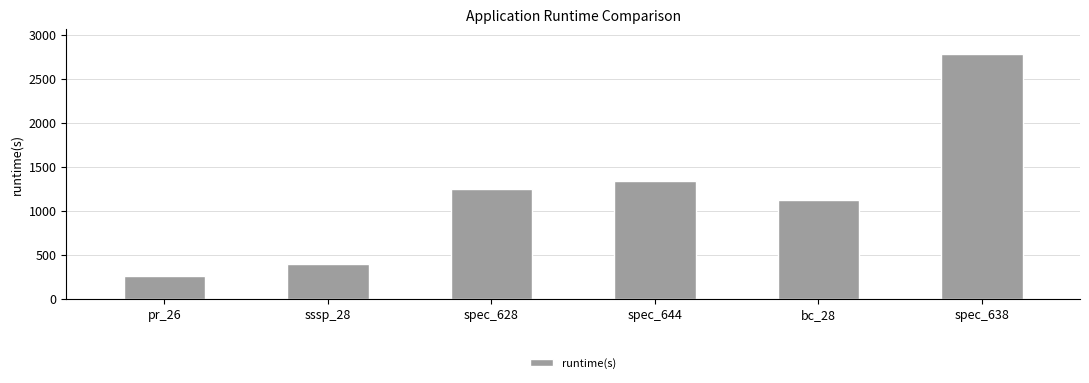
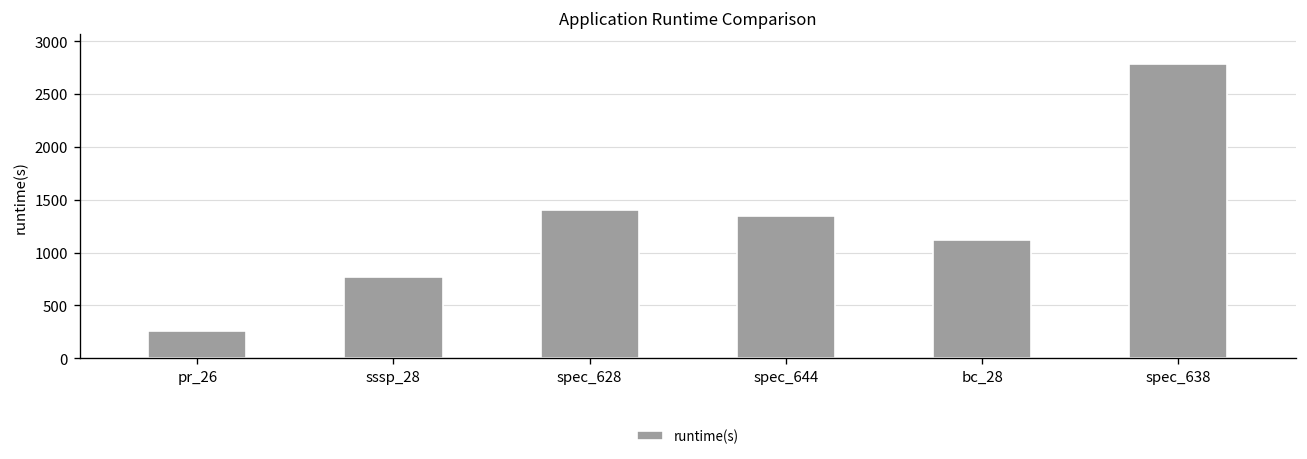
sssp_28: 400 -> 800
spec_628: 1300 -> 1400
